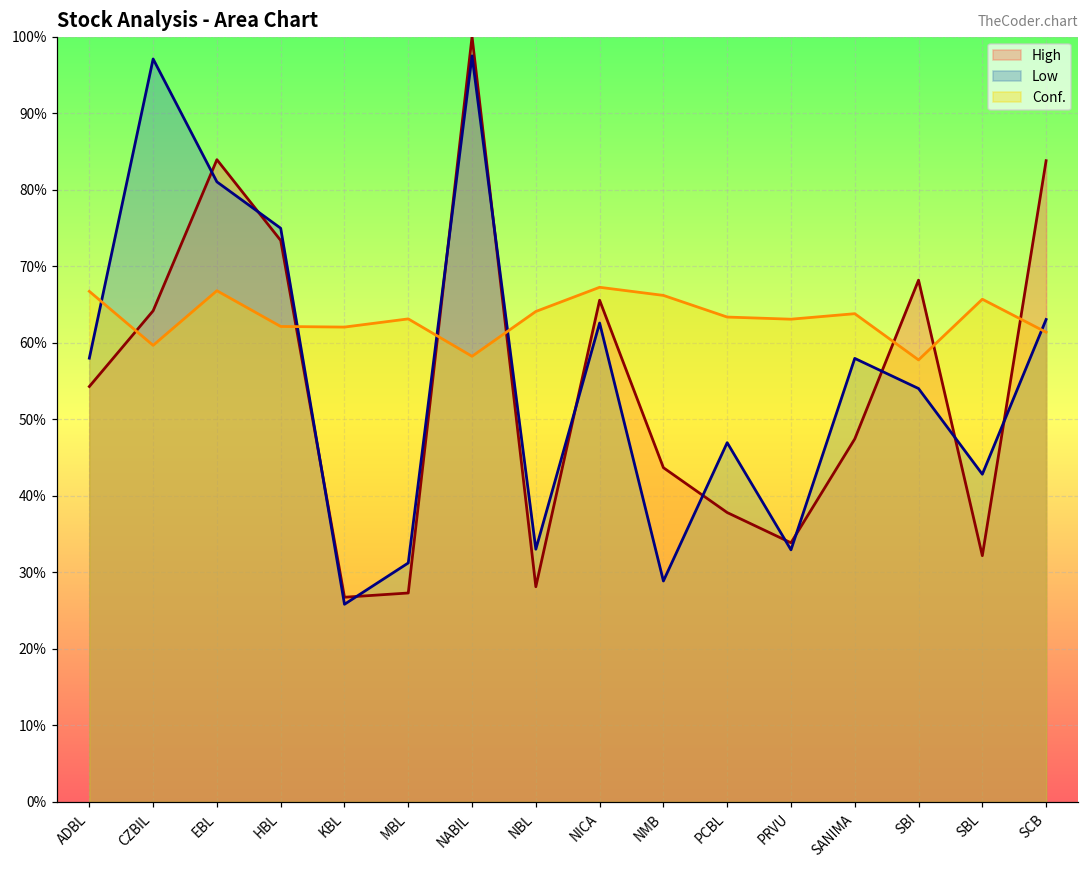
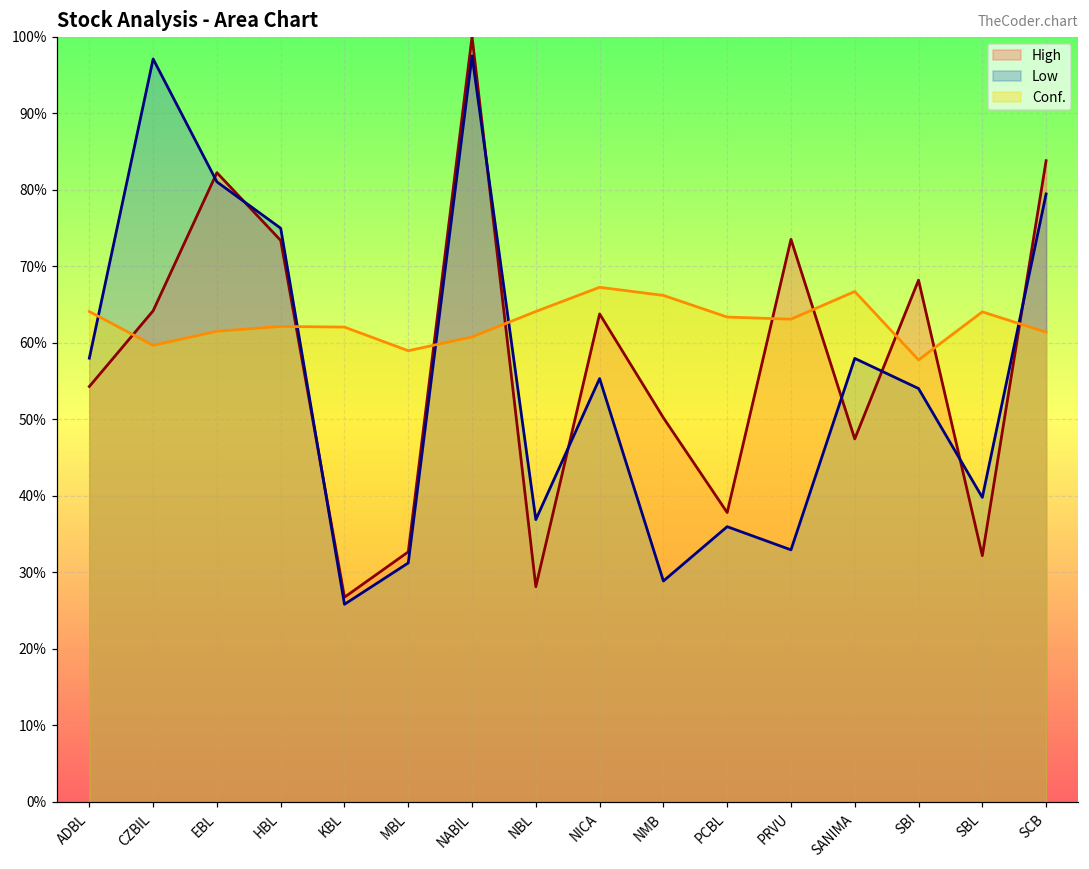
Conf., ADBL: 67% -> 64%
High, EBL: 84% -> 82%
Conf., EBL: 67% -> 62%
High, MBL: 27% -> 33%
Conf., MBL: 63% -> 59%
Conf., NABIL: 58% -> 61%
Low, NBL: 33% -> 37%
High, NICA: 66% -> 64%
Low, NICA: 63% -> 55%
High, NMB: 44% -> 50%
Low, PCBL: 47% -> 36%
High, PRVU: 34% -> 74%
Conf., SANIMA: 64% -> 67%
Low, SBL: 43% -> 40%
Conf., SBL: 66% -> 64%
Low, SCB: 63% -> 79%
